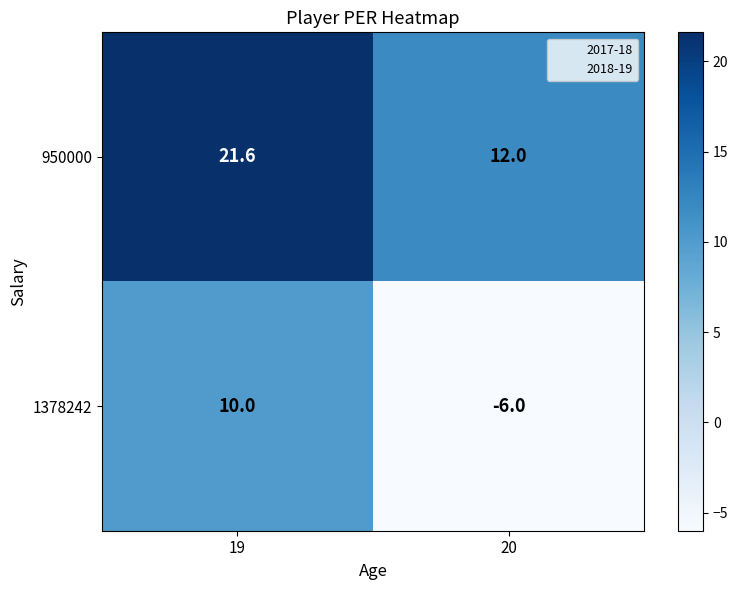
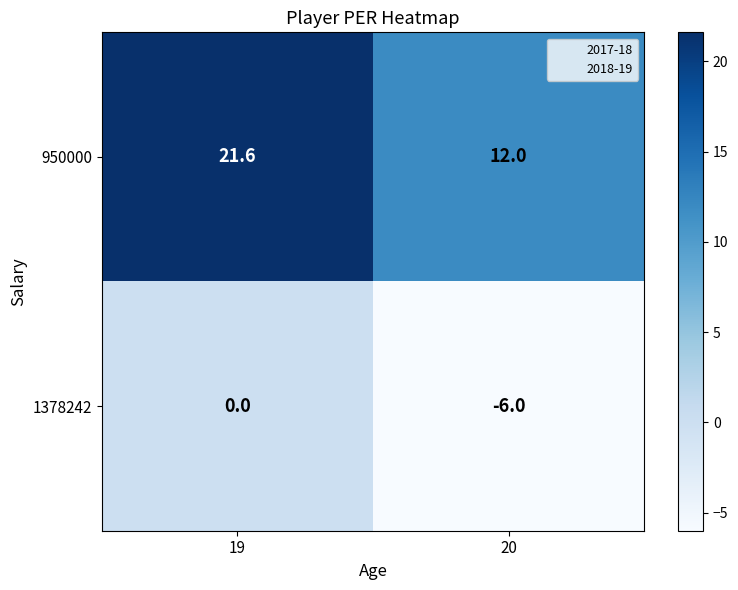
1378242, 19: 10.0 -> 0.0
